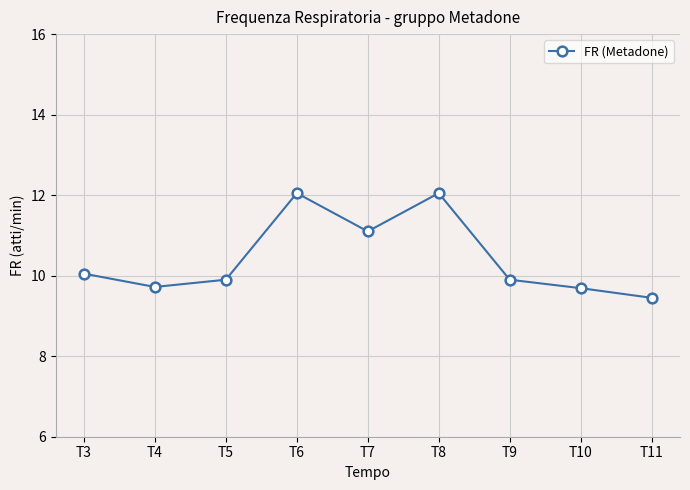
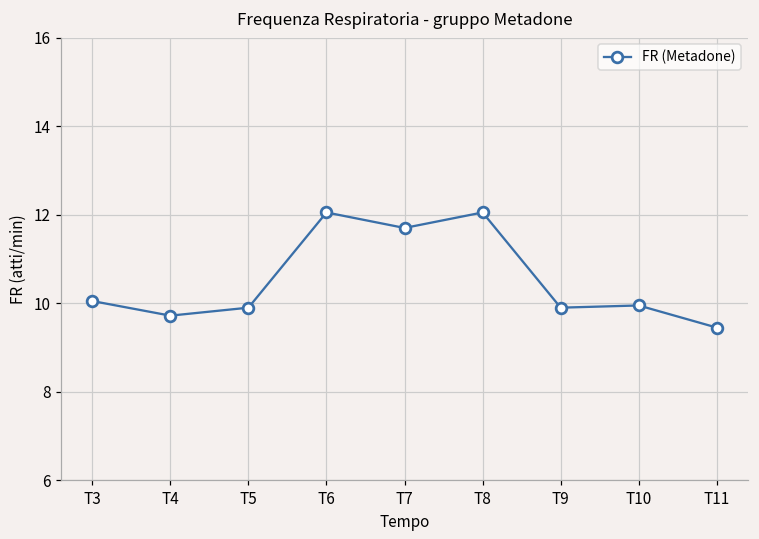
T7: 11.1 -> 11.7
T10: 9.7 -> 10.0
